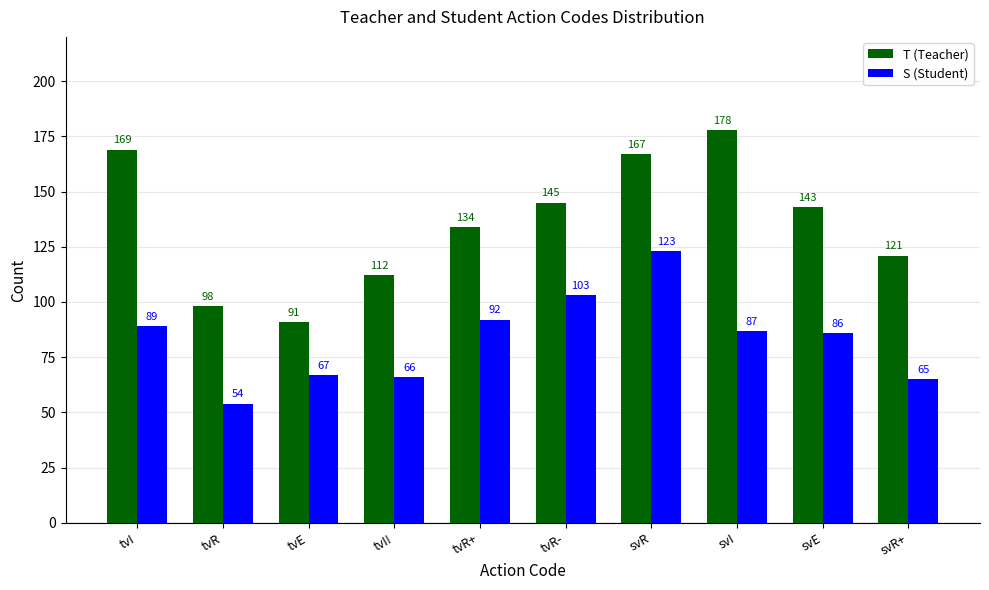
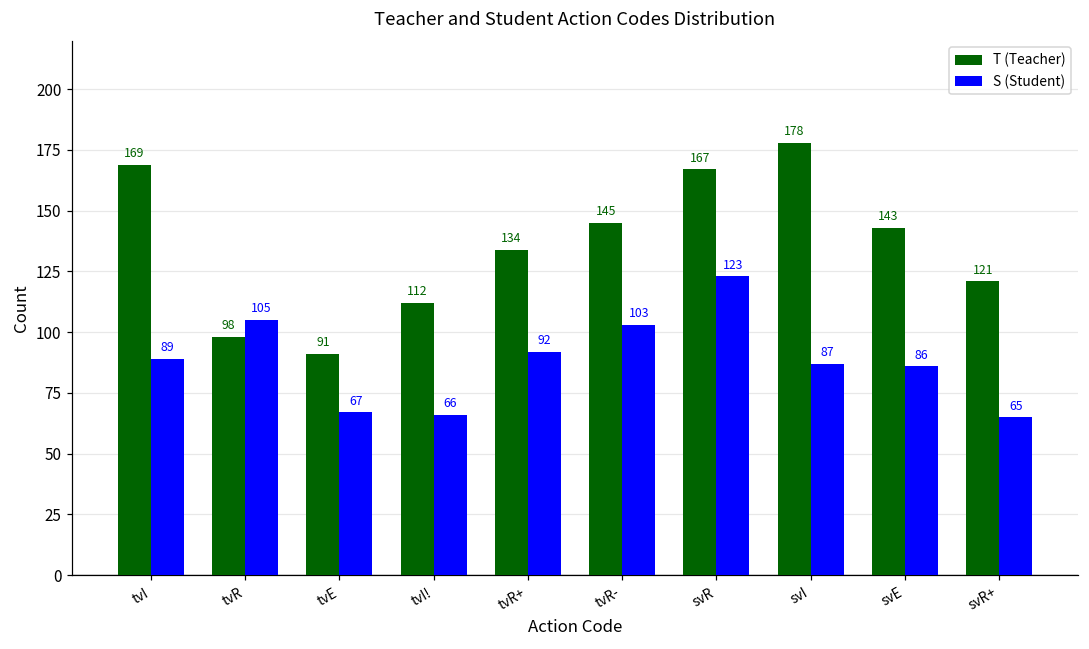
S (Student), tvR: 54 -> 105
